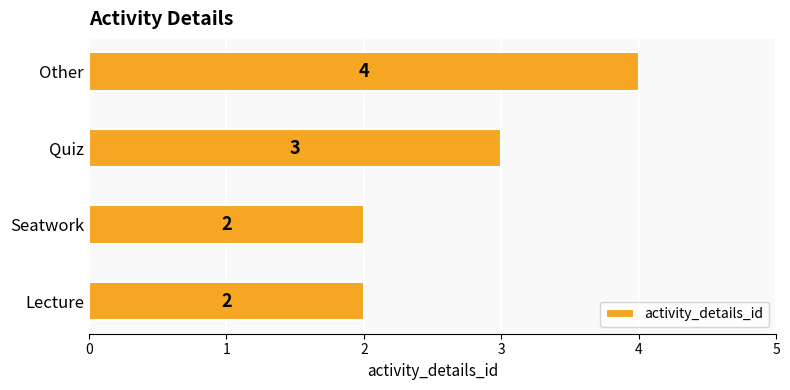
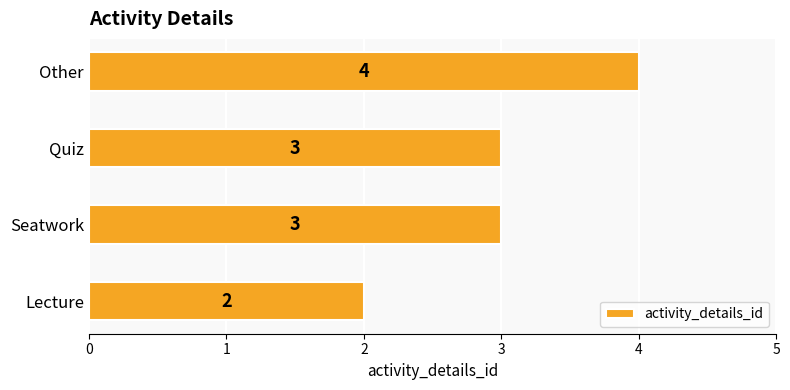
Seatwork: 2 -> 3
